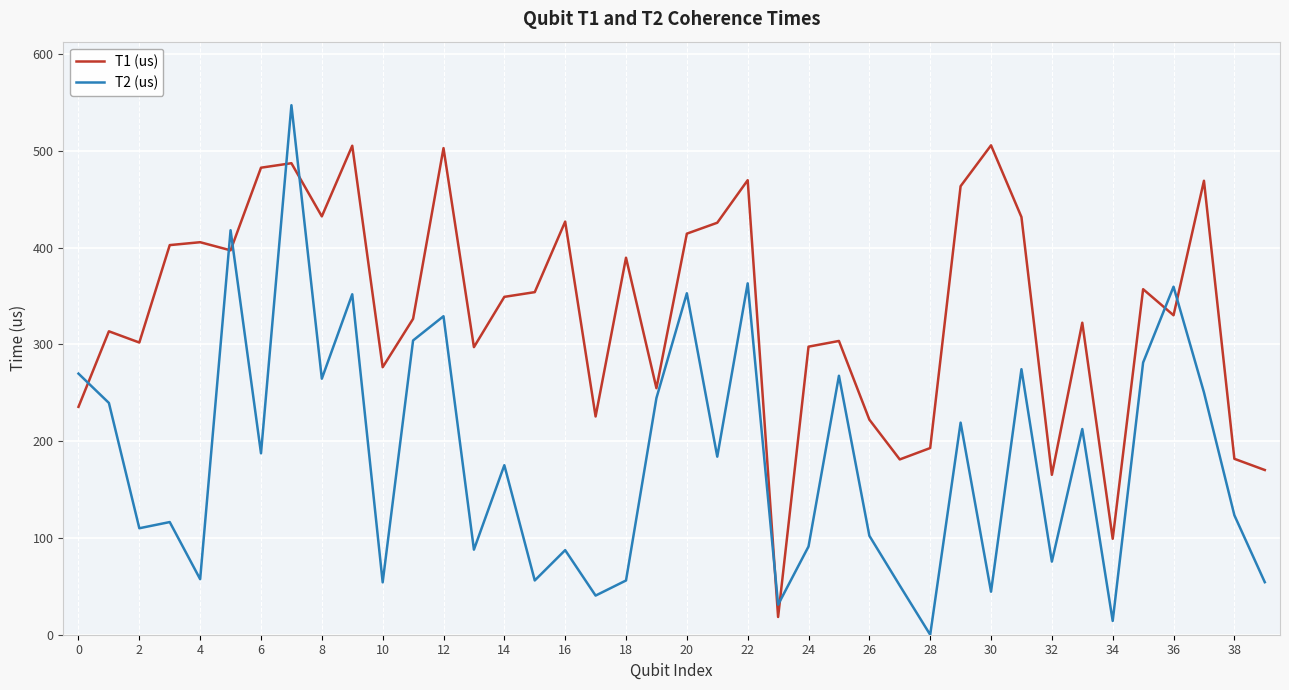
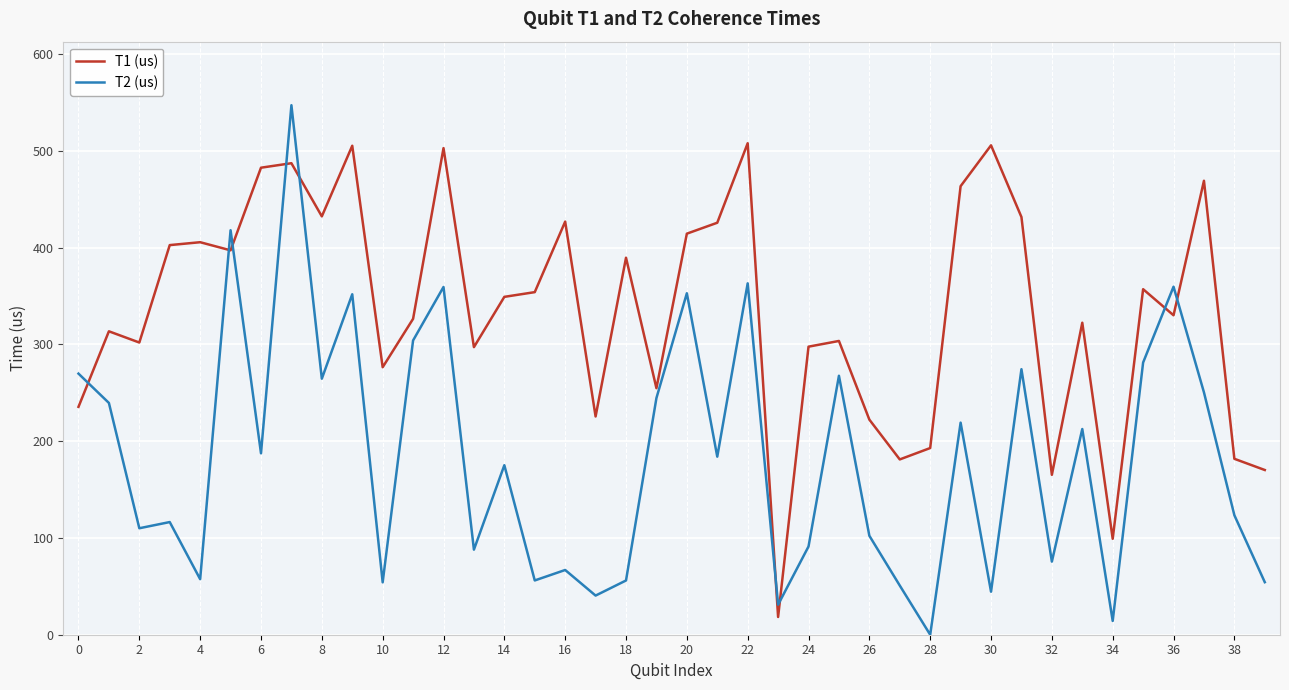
T2 (us), 12: 330 -> 360
T2 (us), 16: 90 -> 70
T1 (us), 22: 470 -> 510
